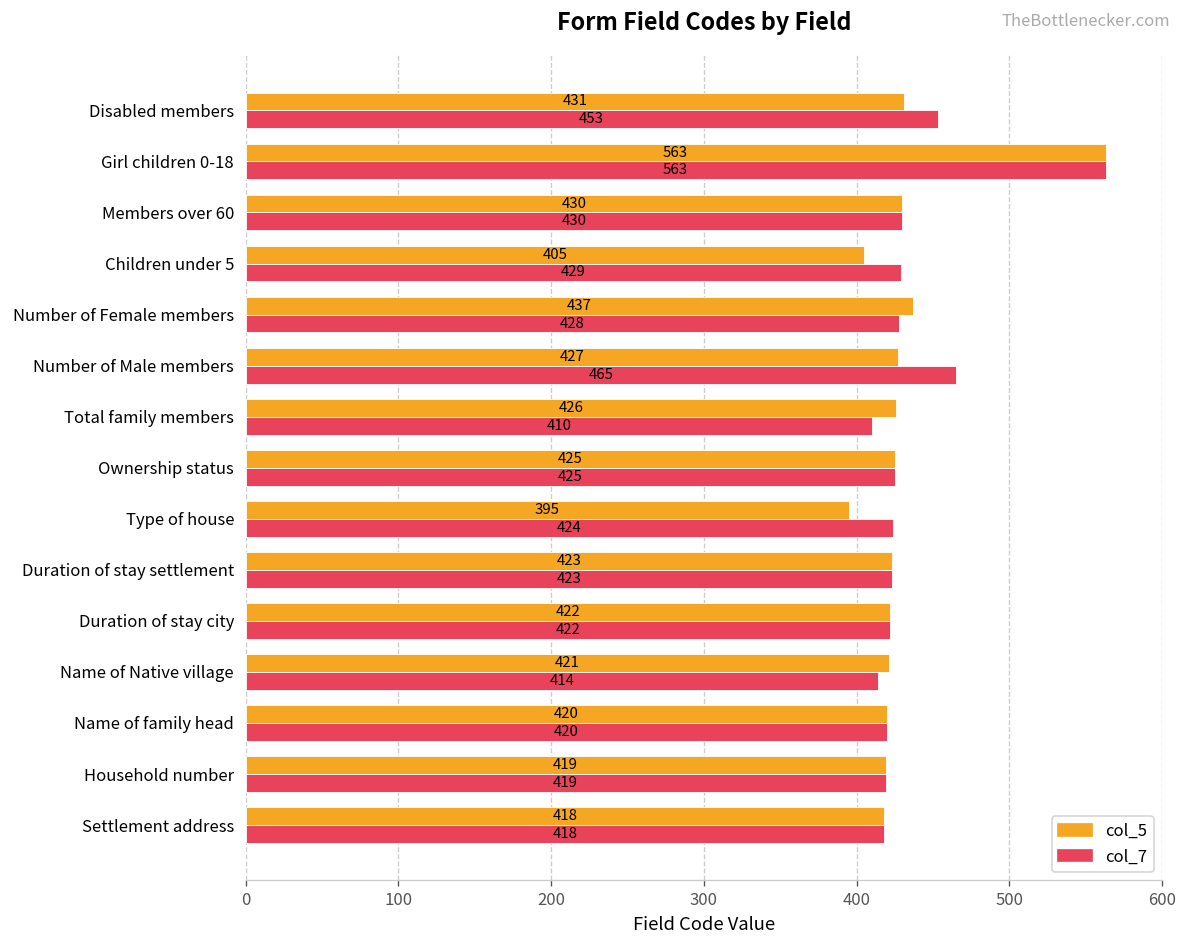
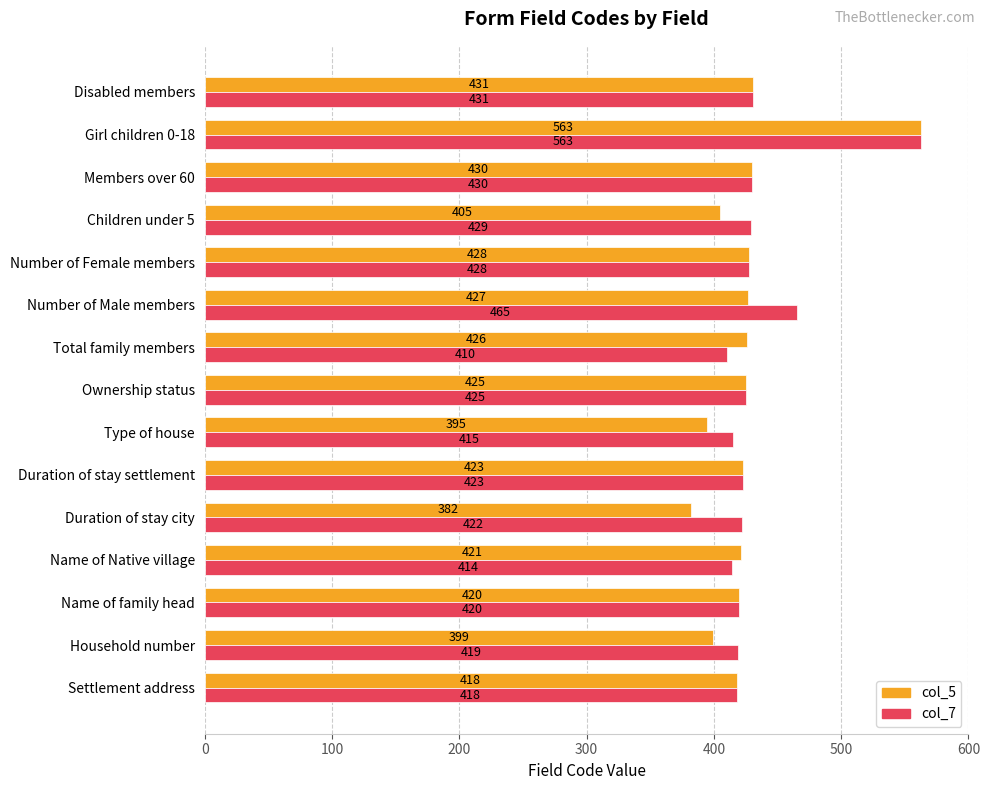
col_7, Disabled members: 453 -> 431
col_5, Number of Female members: 437 -> 428
col_7, Type of house: 424 -> 415
col_5, Duration of stay city: 422 -> 382
col_5, Household number: 419 -> 399
